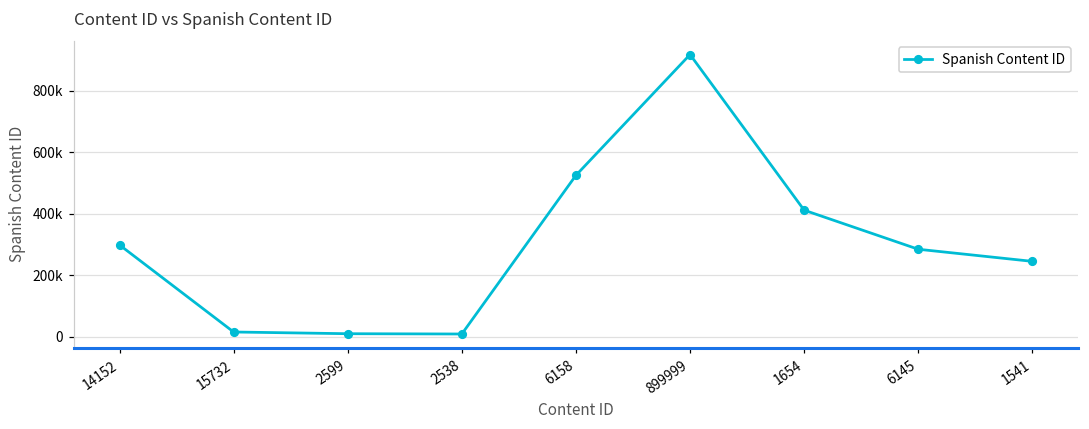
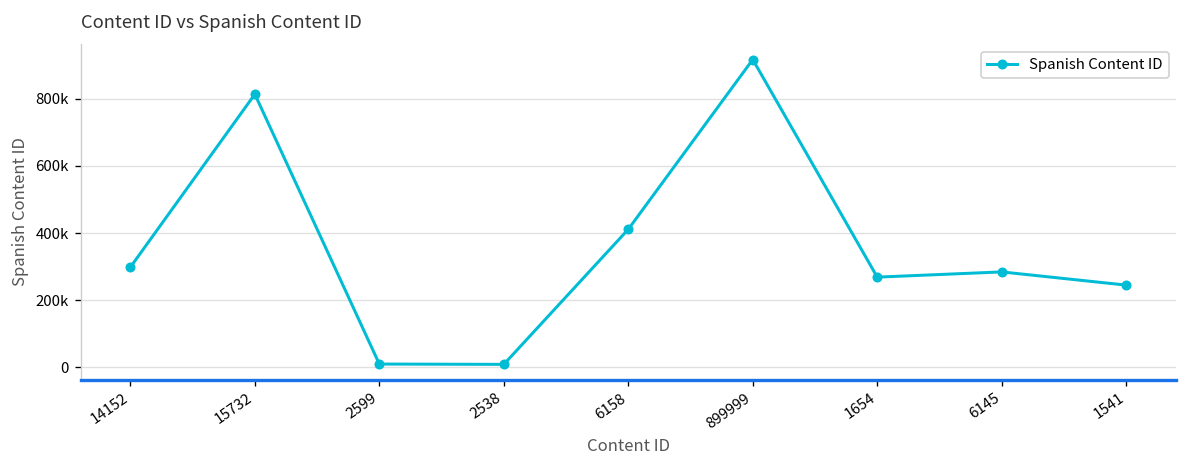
15732: 20000 -> 810000
6158: 520000 -> 410000
1654: 410000 -> 270000
